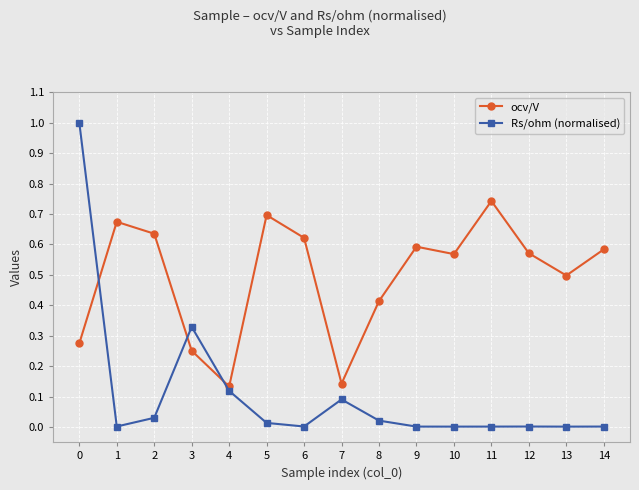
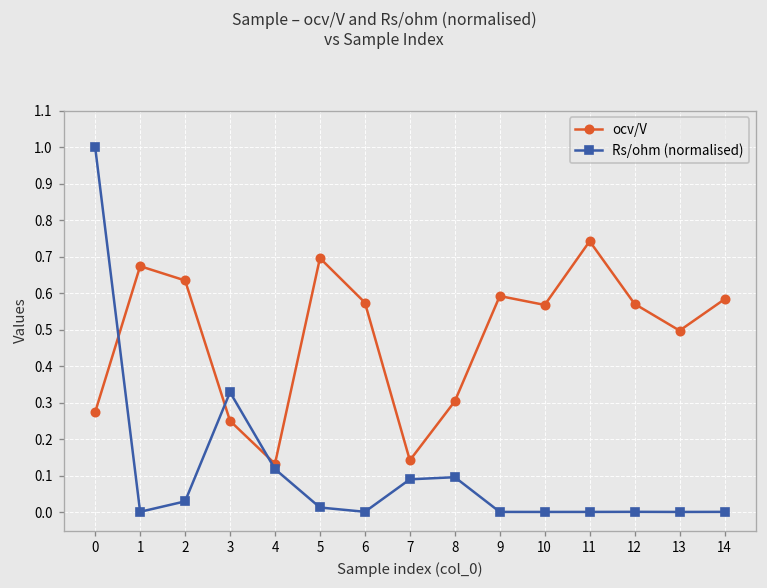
ocv/V, 6: 0.62 -> 0.57
ocv/V, 8: 0.41 -> 0.30
Rs/ohm (normalised), 8: 0.02 -> 0.10
